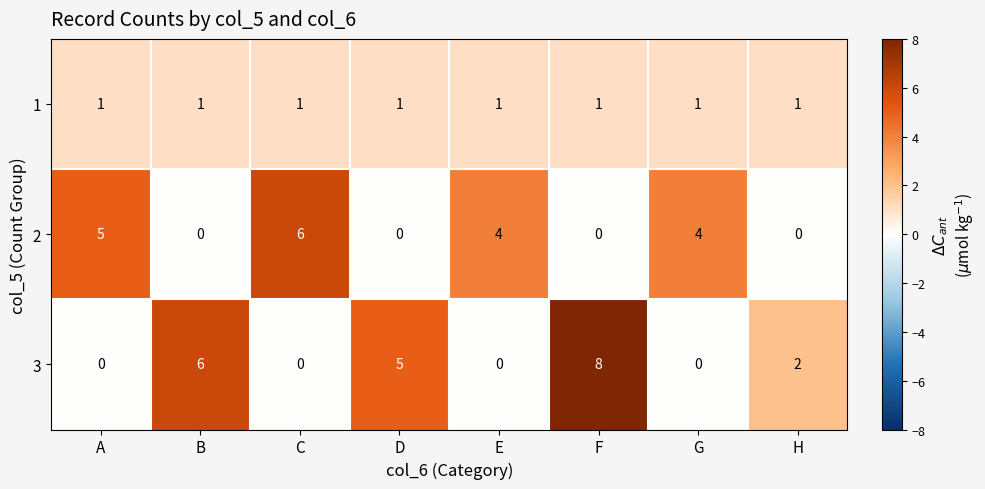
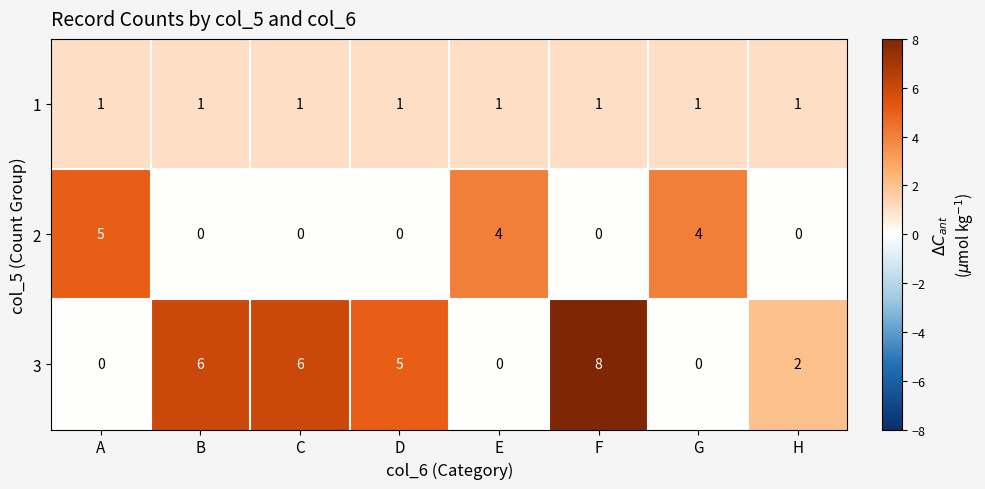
2, C: 6 -> 0
3, C: 0 -> 6
